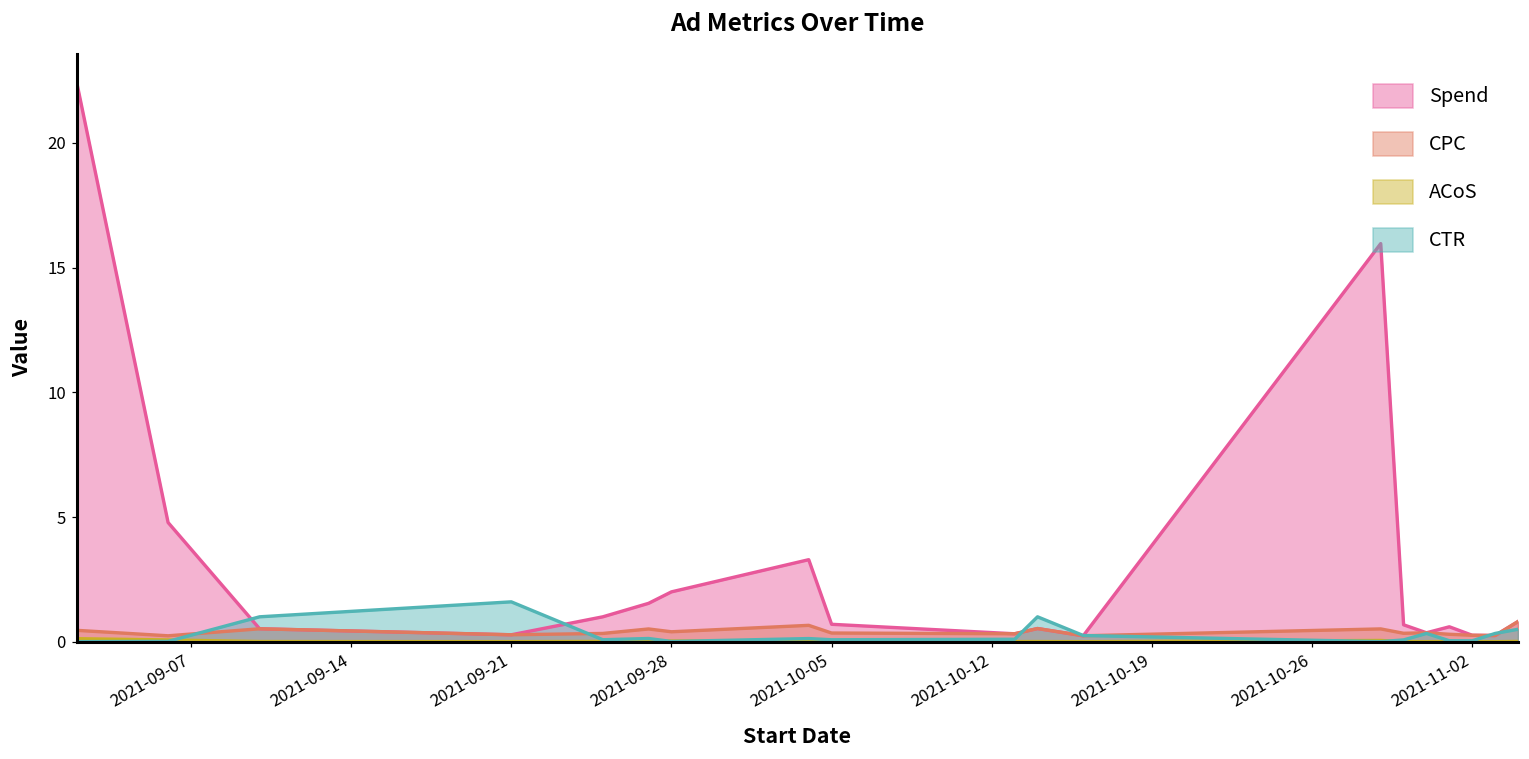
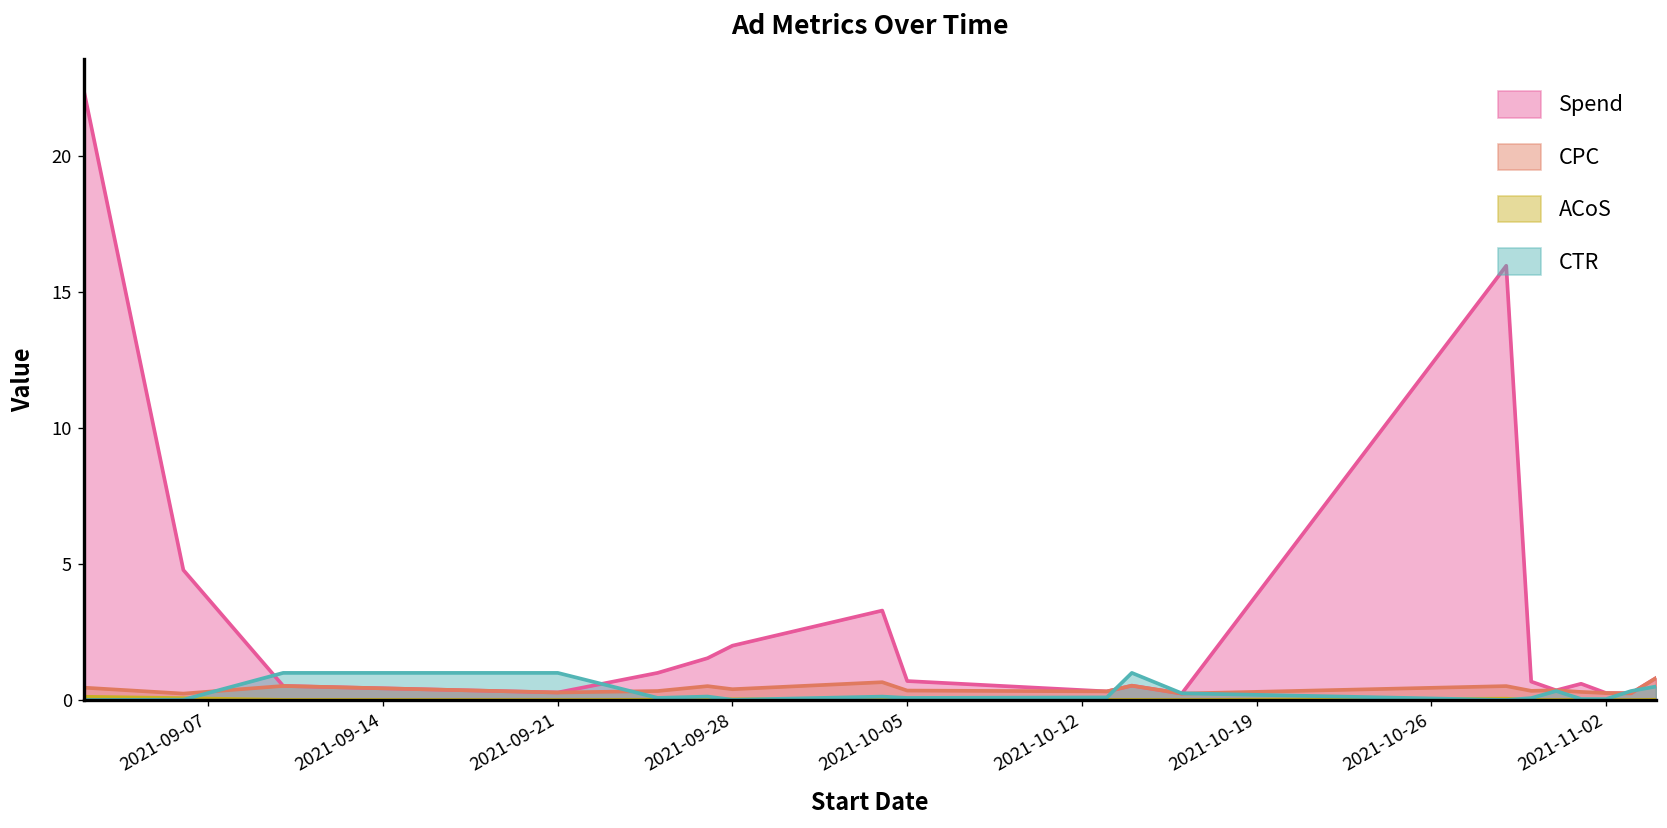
CTR, 2021-09-21: 1.6 -> 1.0
